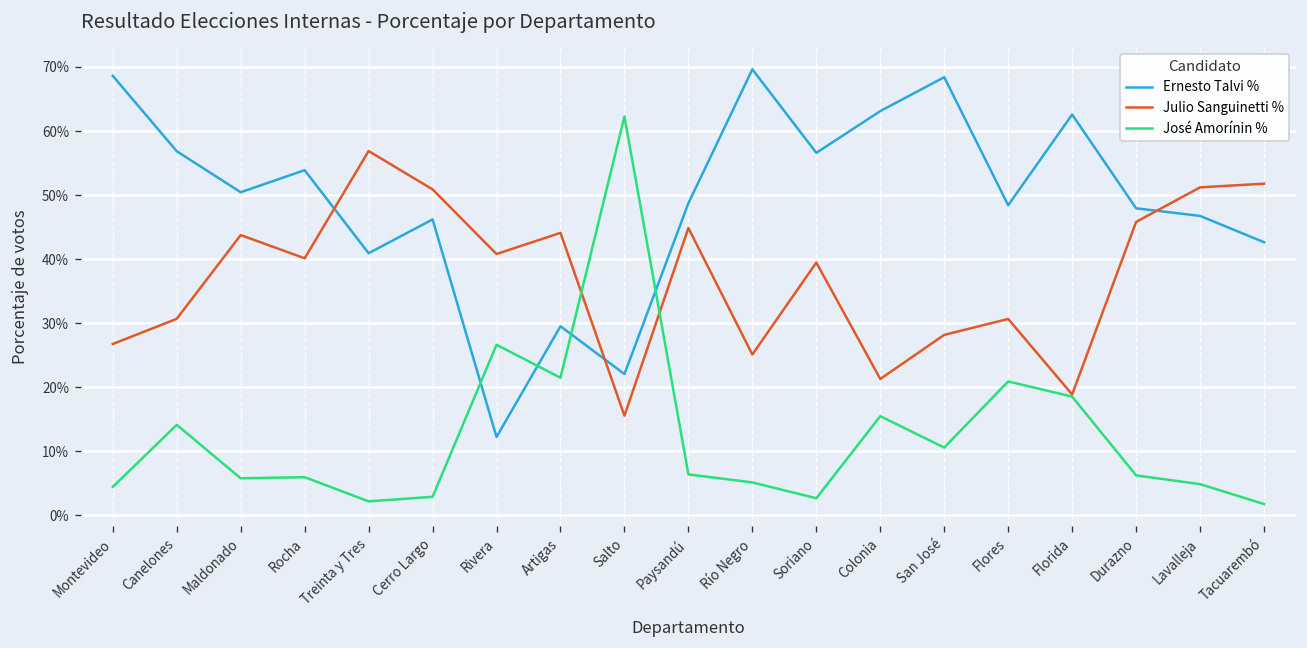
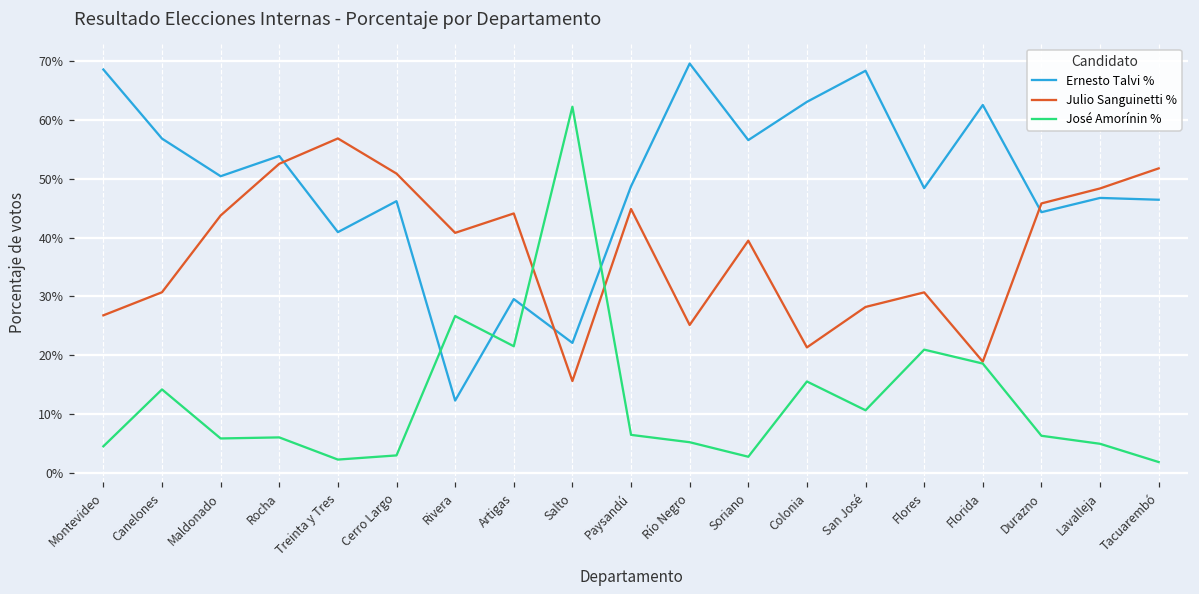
Julio Sanguinetti %, Rocha: 40% -> 53%
Ernesto Talvi %, Durazno: 48% -> 44%
Julio Sanguinetti %, Lavalleja: 51% -> 48%
Ernesto Talvi %, Tacuarembó: 43% -> 46%
